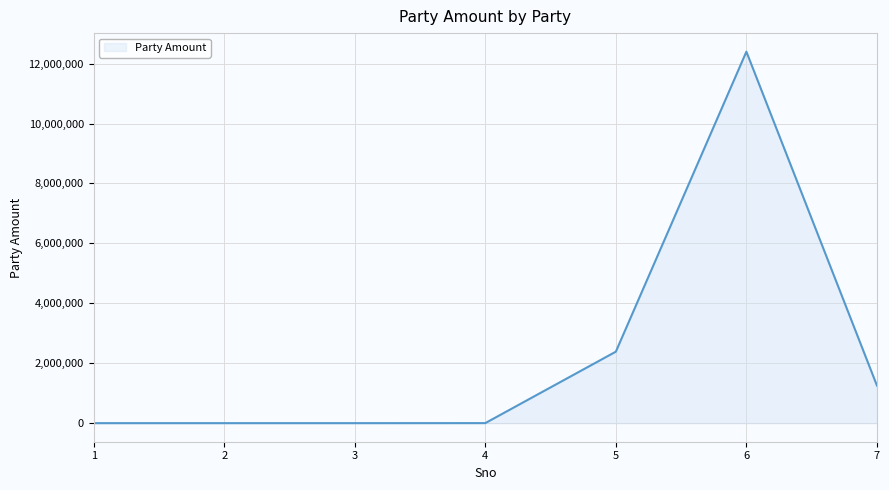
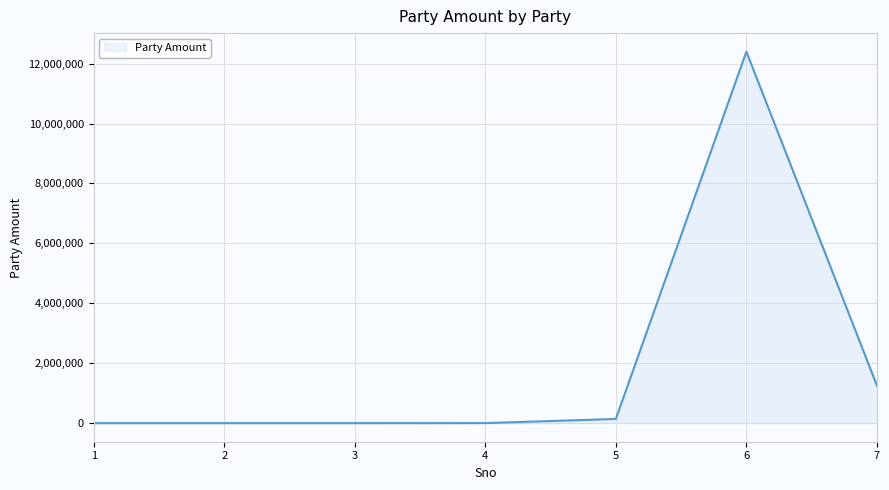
5: 2,400,000 -> 100,000
